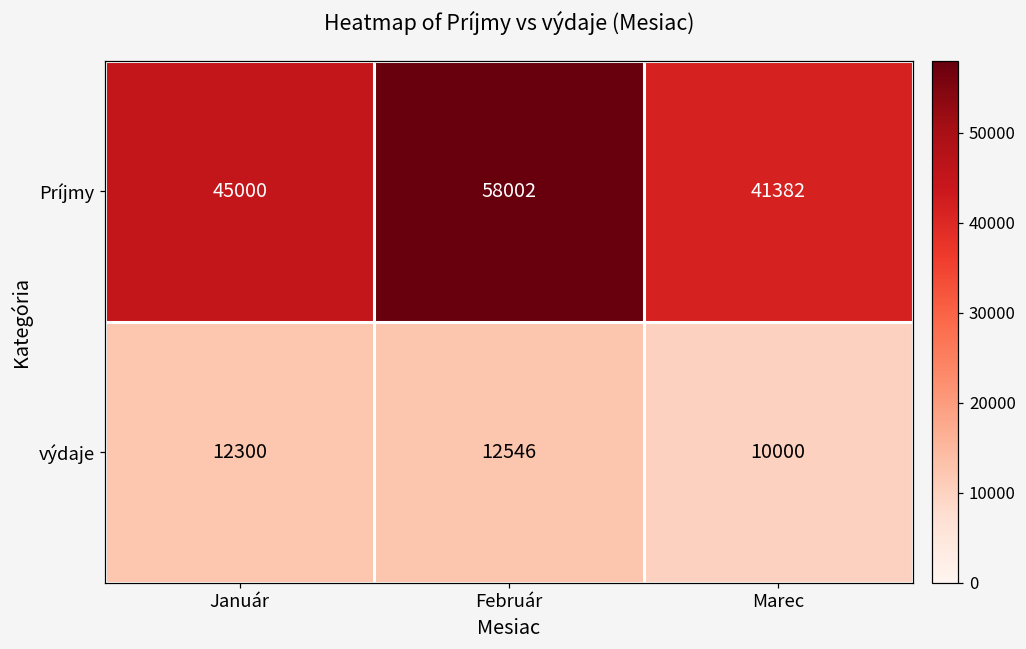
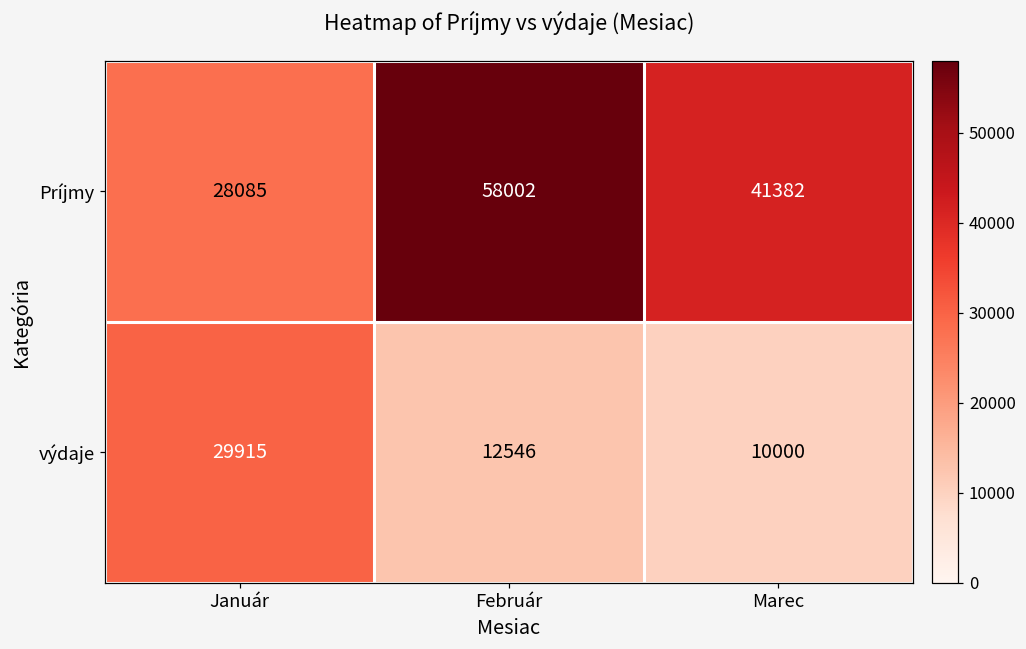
Príjmy, Január: 45000 -> 28085
výdaje, Január: 12300 -> 29915
